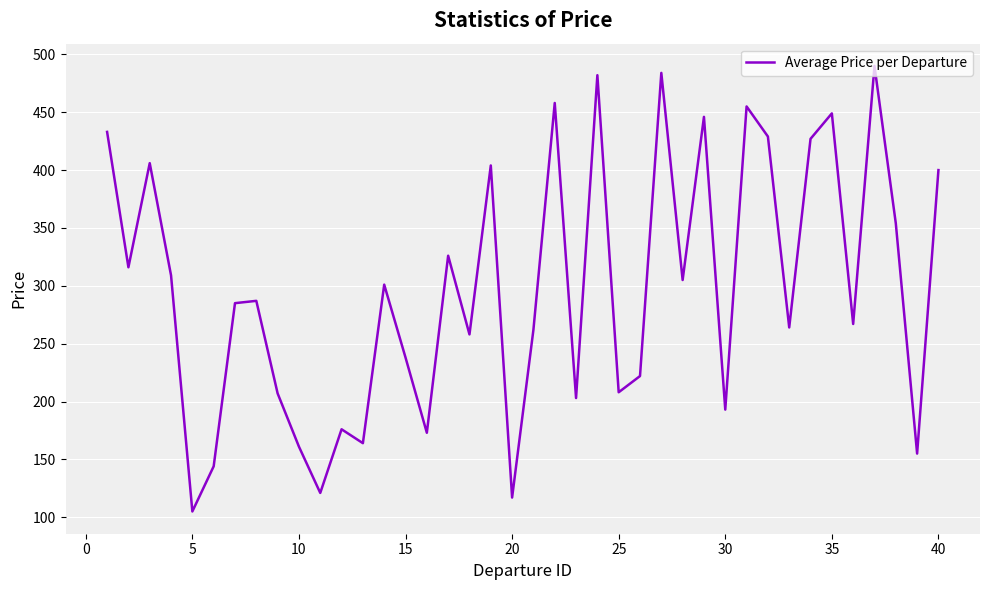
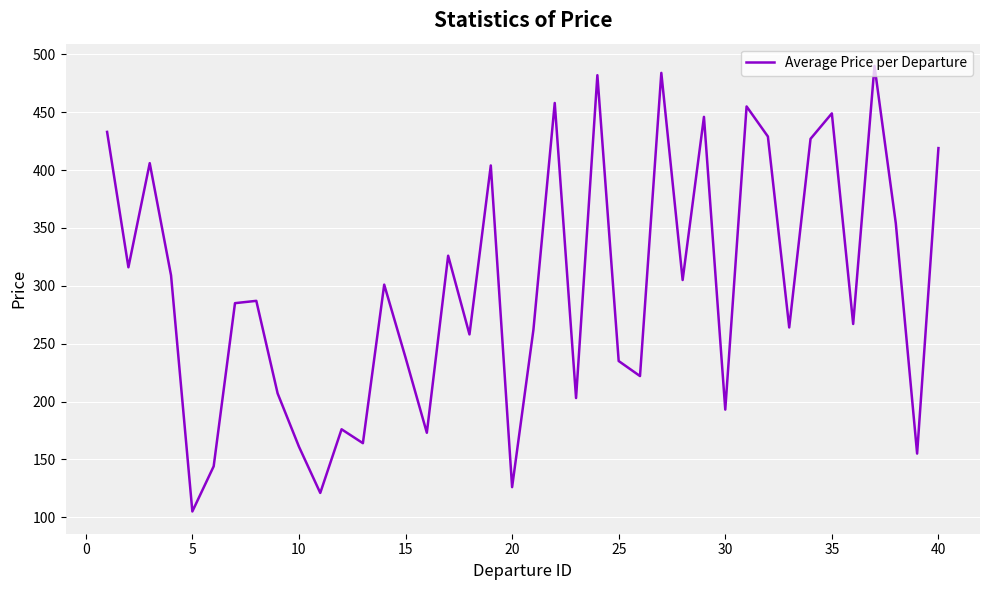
20: 117 -> 126
25: 208 -> 235
40: 400 -> 419
